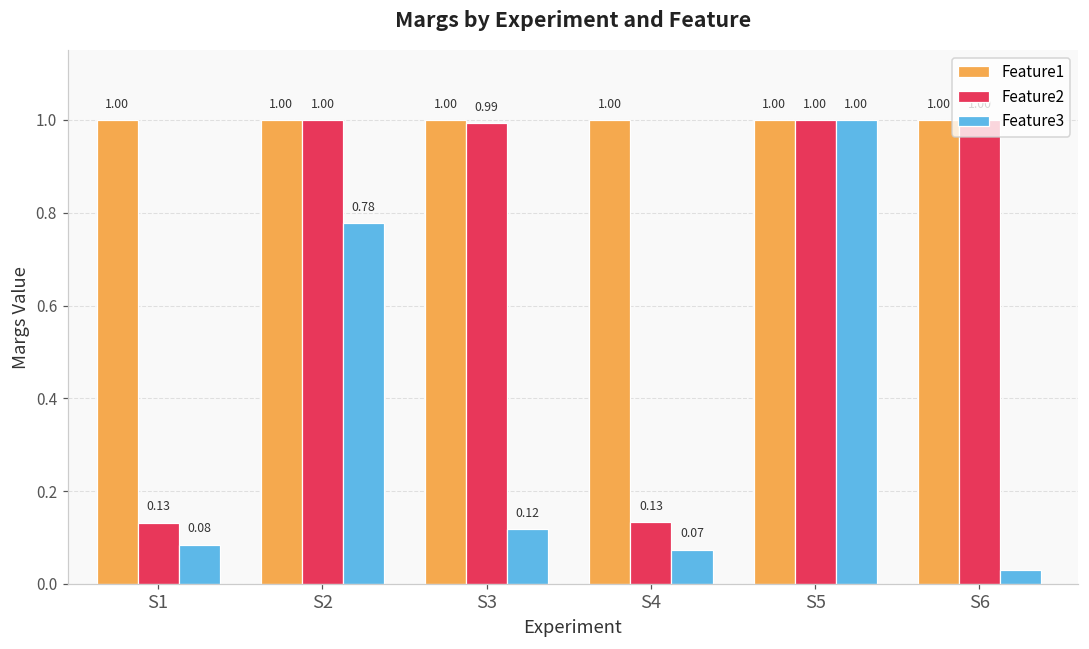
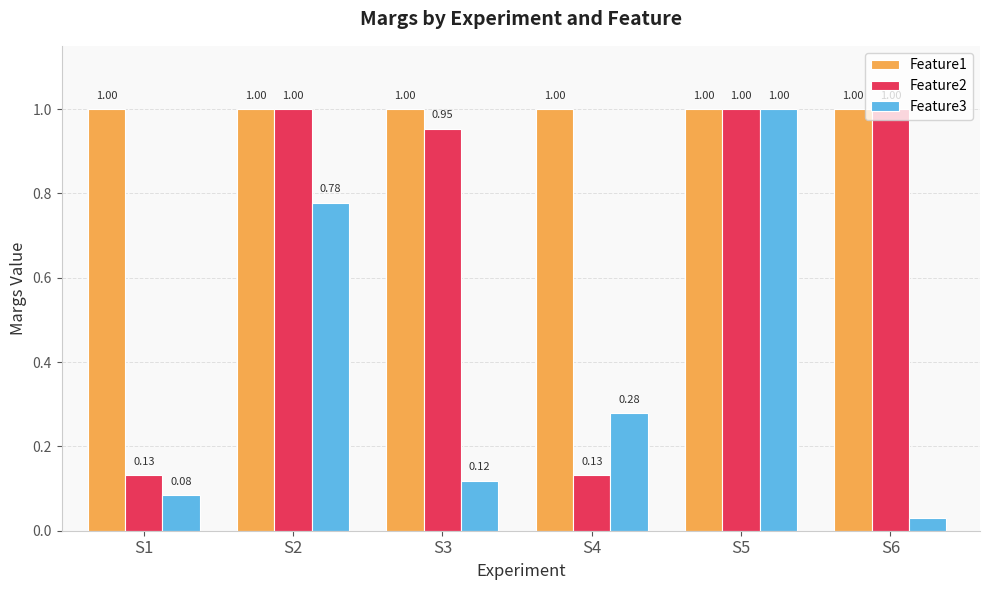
Feature2, S3: 0.99 -> 0.95
Feature3, S4: 0.07 -> 0.28
